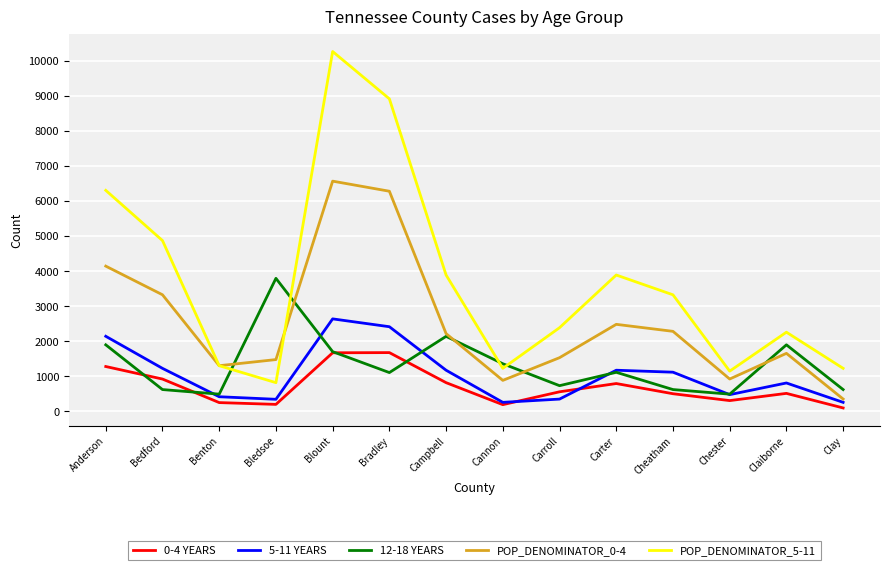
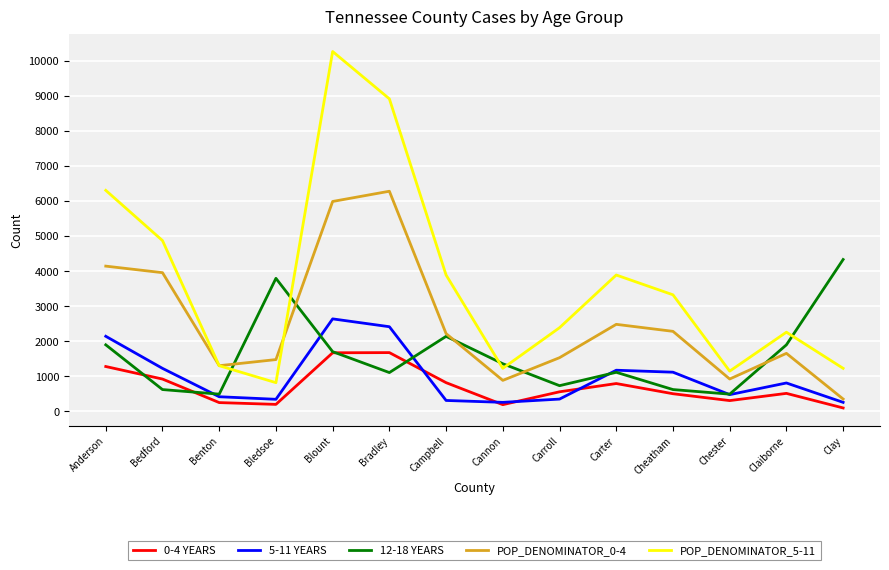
POP_DENOMINATOR_0-4, Bedford: 3300 -> 4000
POP_DENOMINATOR_0-4, Blount: 6600 -> 6000
5-11 YEARS, Campbell: 1200 -> 300
12-18 YEARS, Clay: 600 -> 4300
